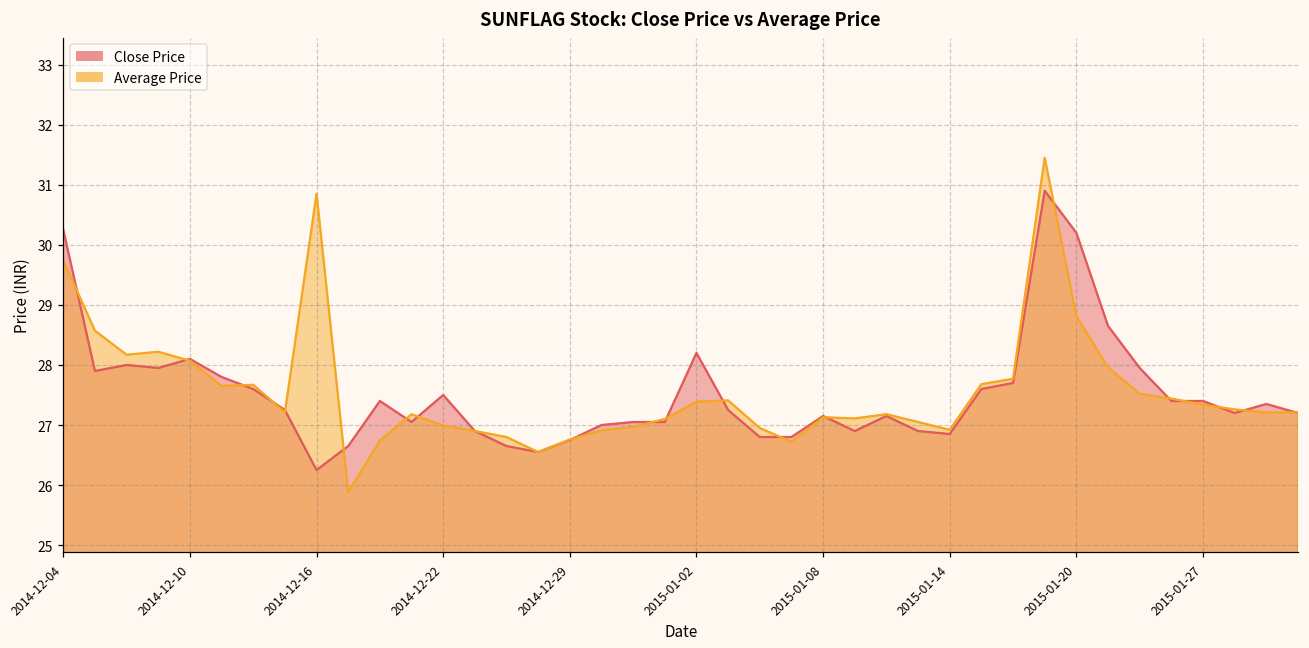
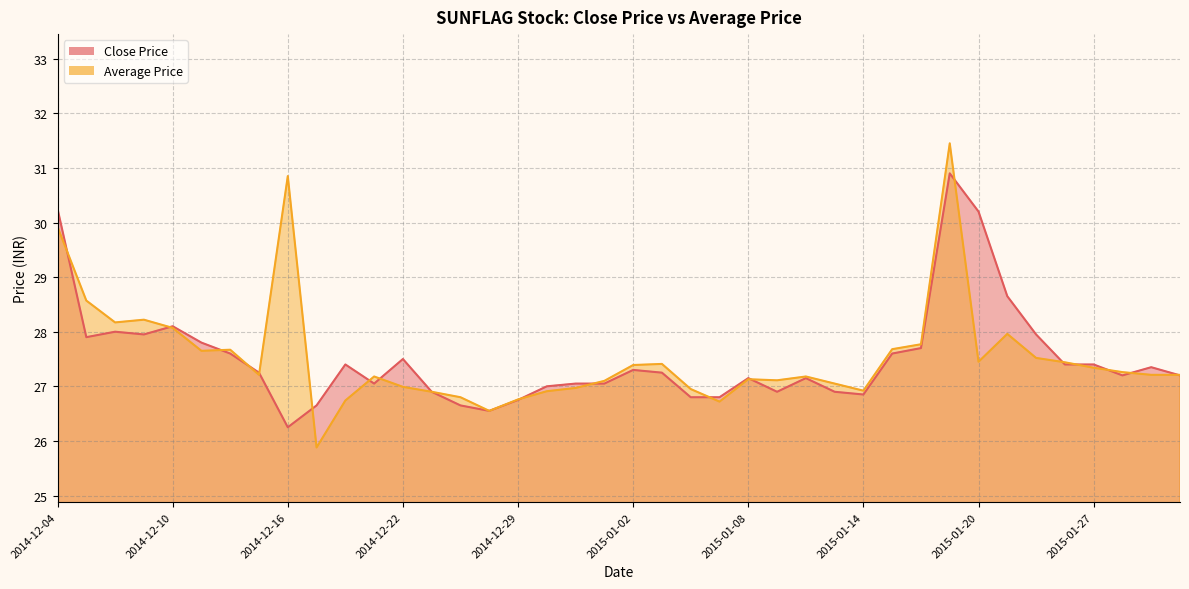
Average Price, 2014-12-04: 29.7 -> 29.9
Close Price, 2015-01-02: 28.2 -> 27.3
Average Price, 2015-01-20: 28.8 -> 27.5
